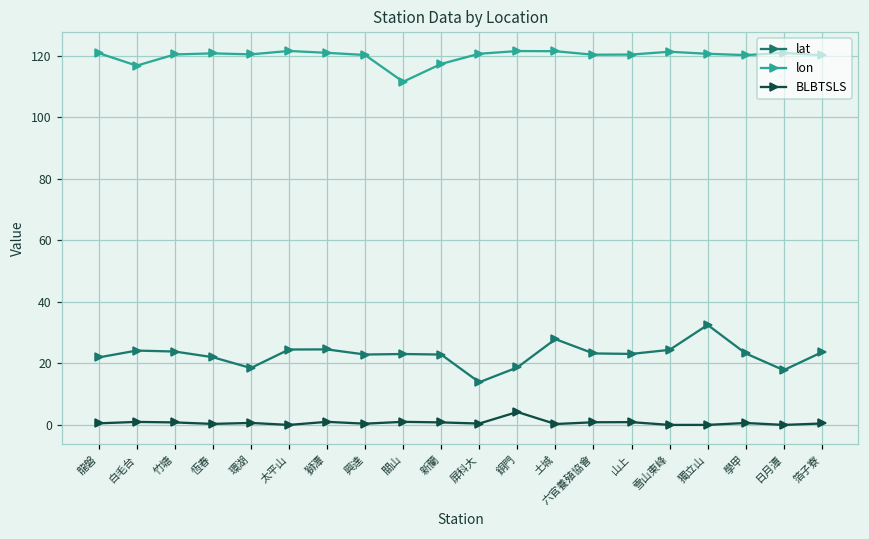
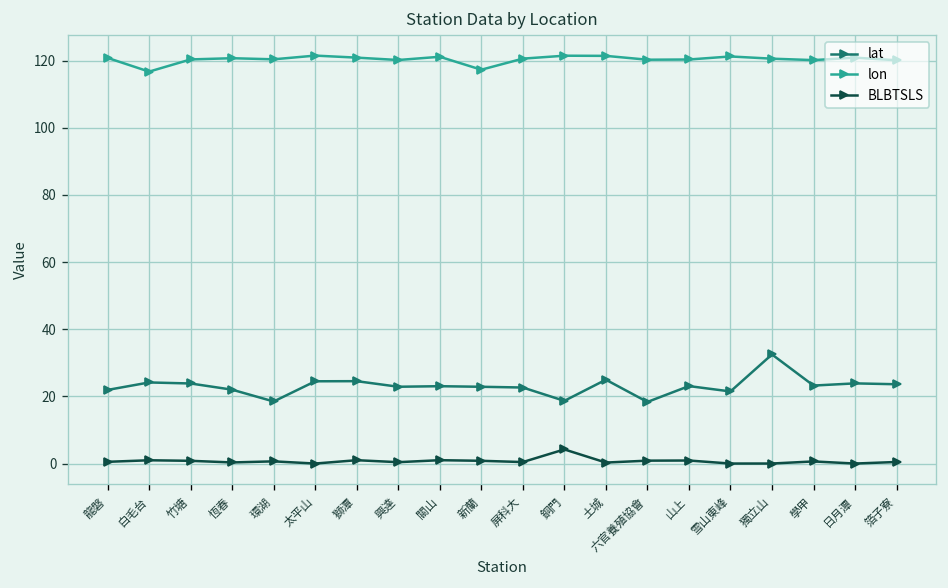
lon, 關山: 112 -> 121
lat, 屏科大: 14 -> 23
lat, 土城: 28 -> 25
lat, 六官養殖協會: 23 -> 18
lat, 雪山東峰: 24 -> 21
lat, 日月潭: 18 -> 24
